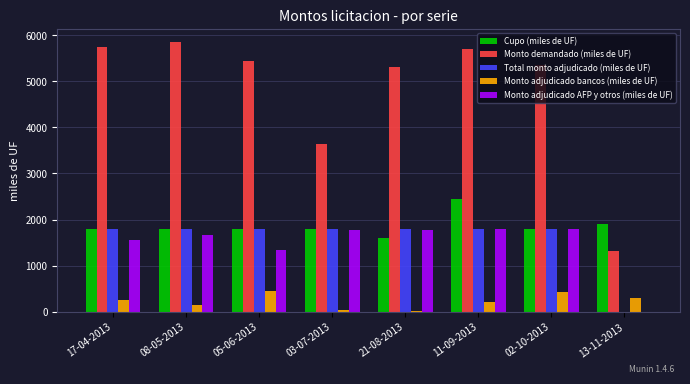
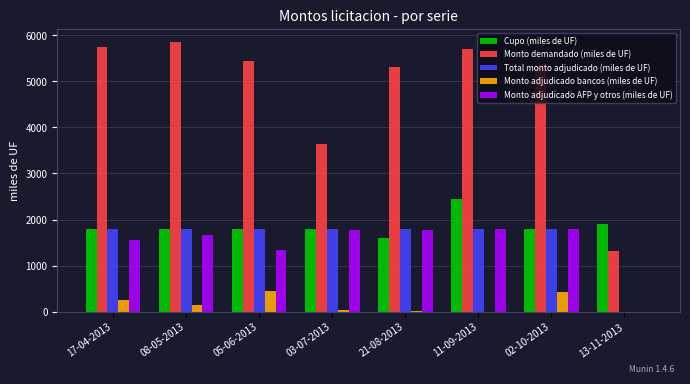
Monto adjudicado bancos (miles de UF), 11-09-2013: 200 -> 0
Monto adjudicado bancos (miles de UF), 13-11-2013: 300 -> 0
